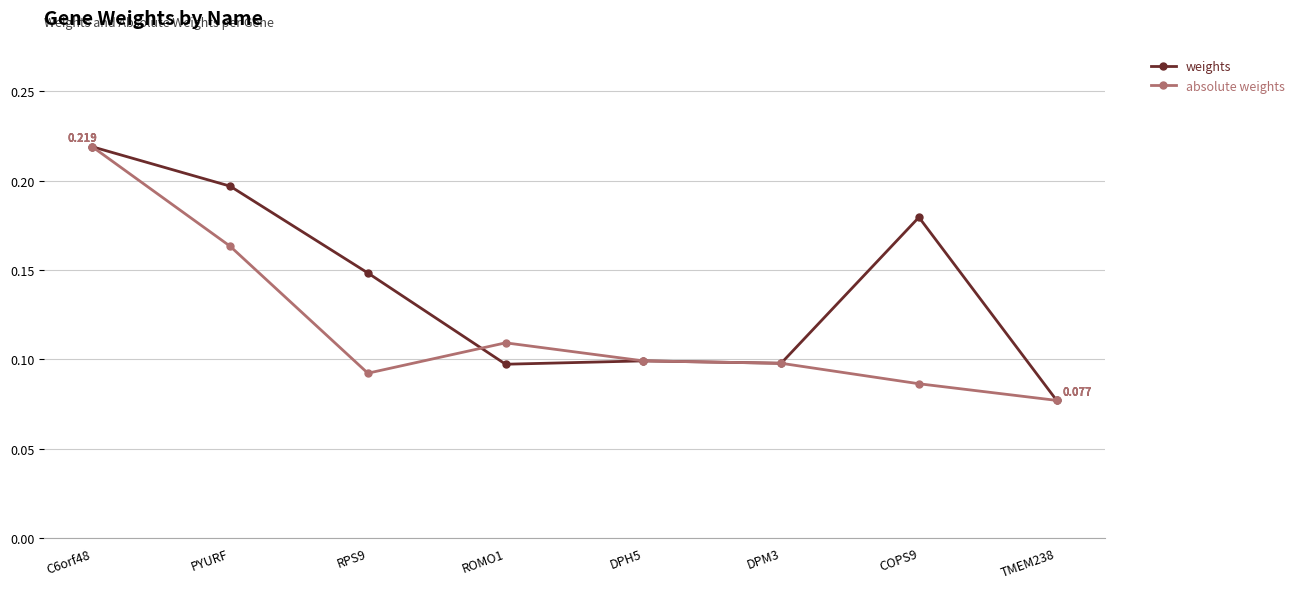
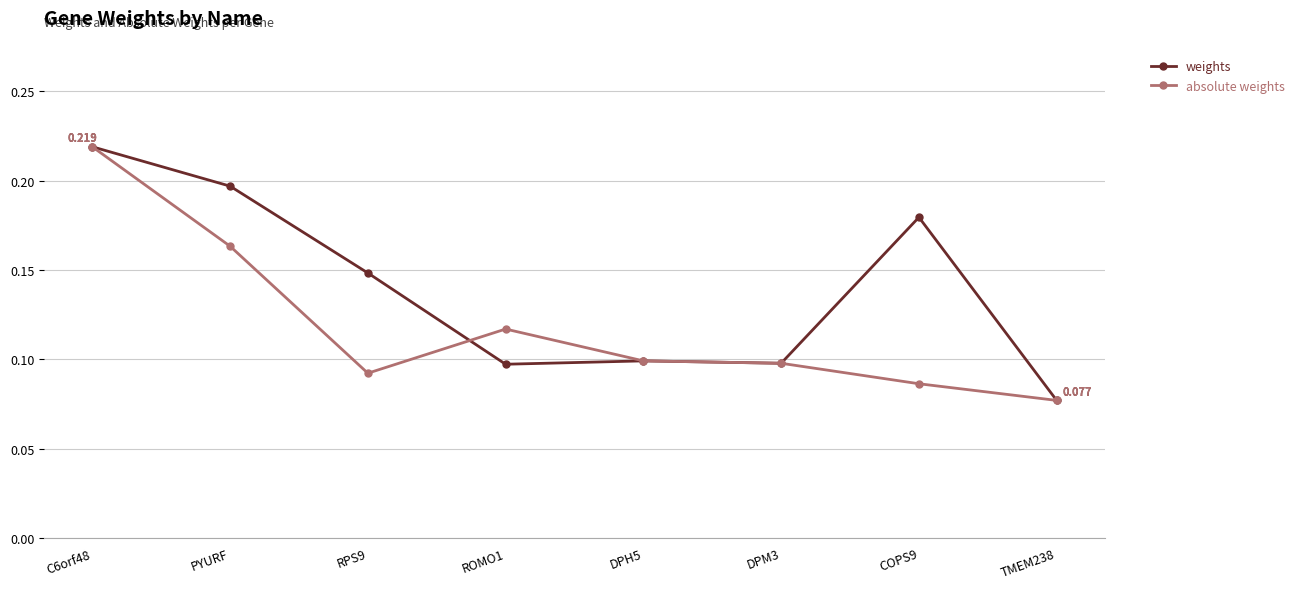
absolute weights, ROMO1: 0.109 -> 0.117
